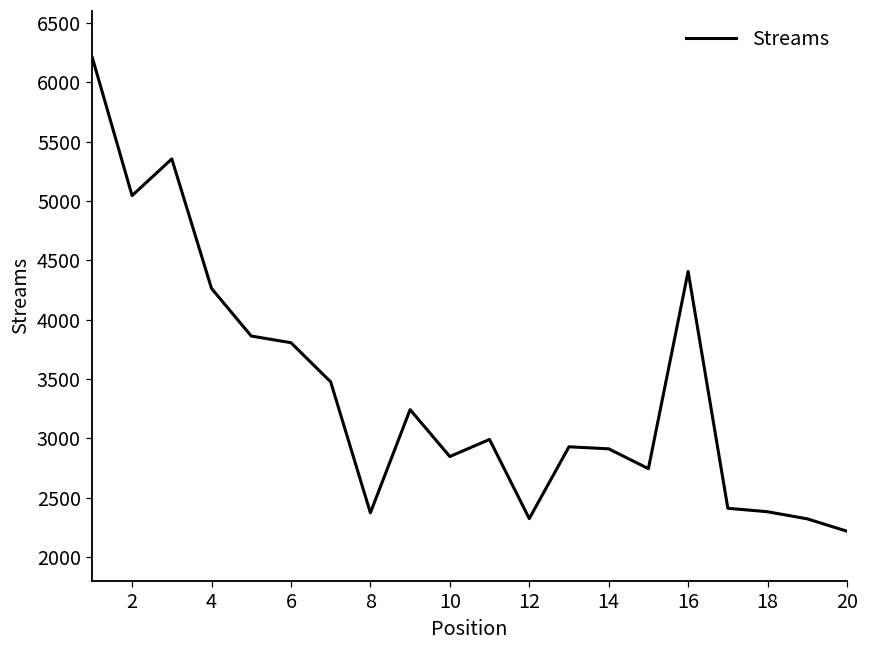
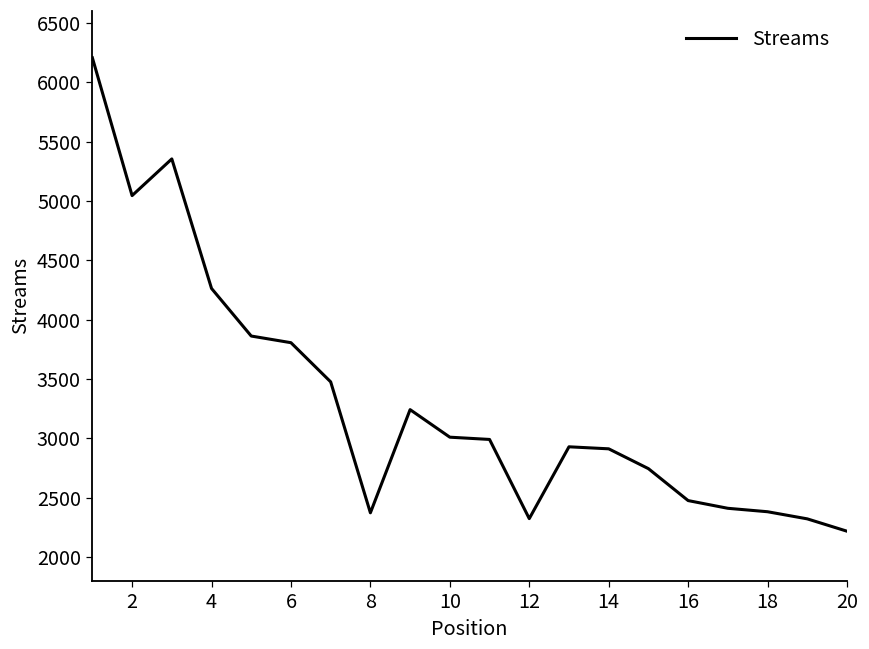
10: 2850 -> 3010
16: 4410 -> 2480
